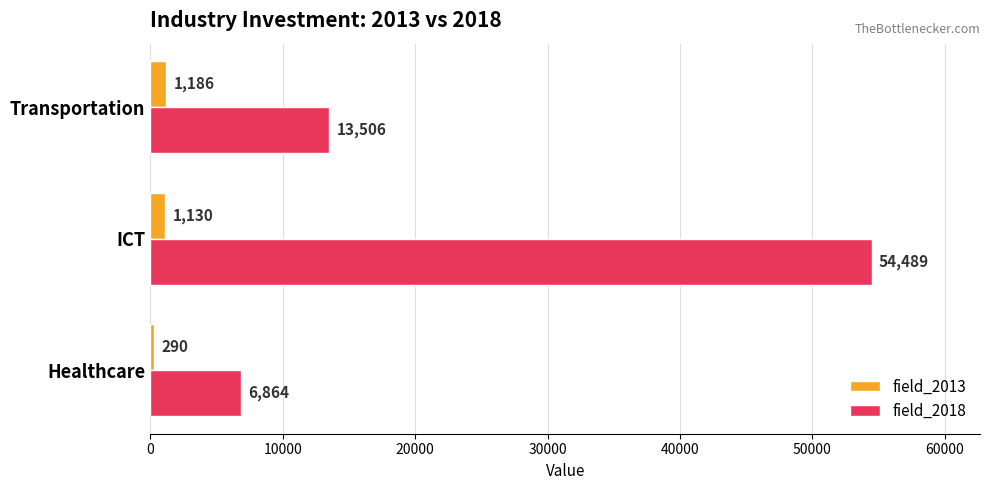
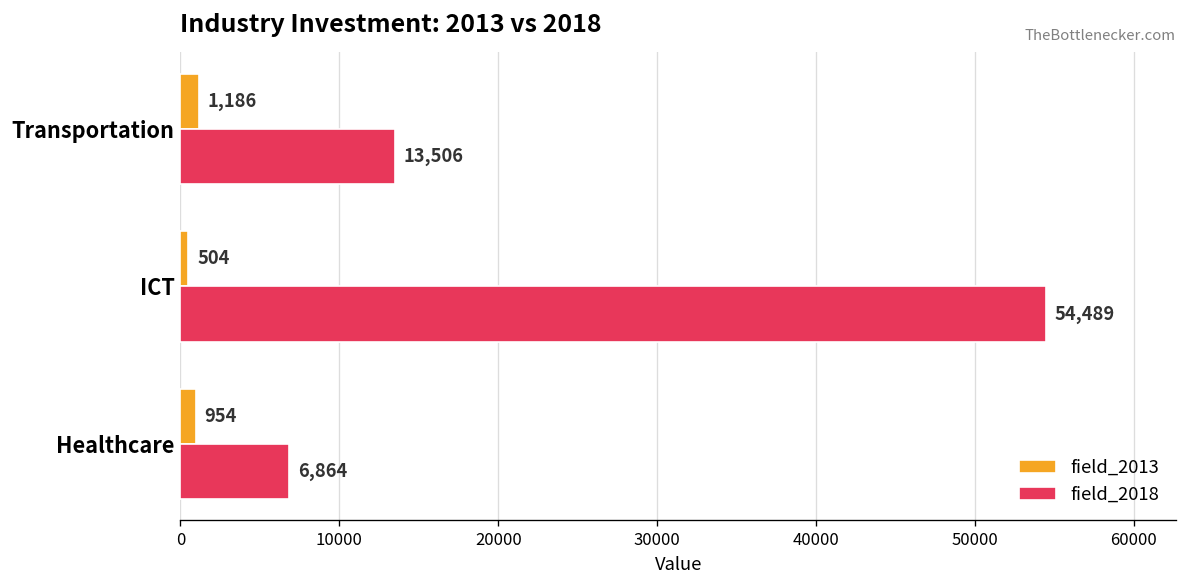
field_2013, ICT: 1,130 -> 504
field_2013, Healthcare: 290 -> 954
